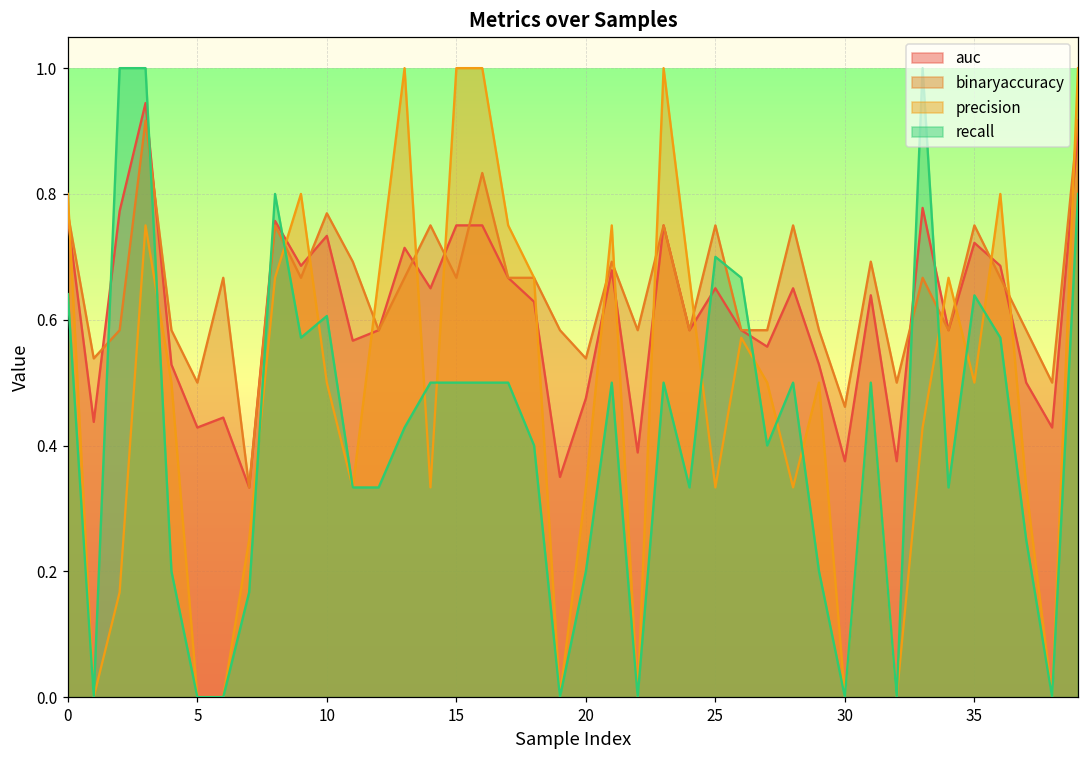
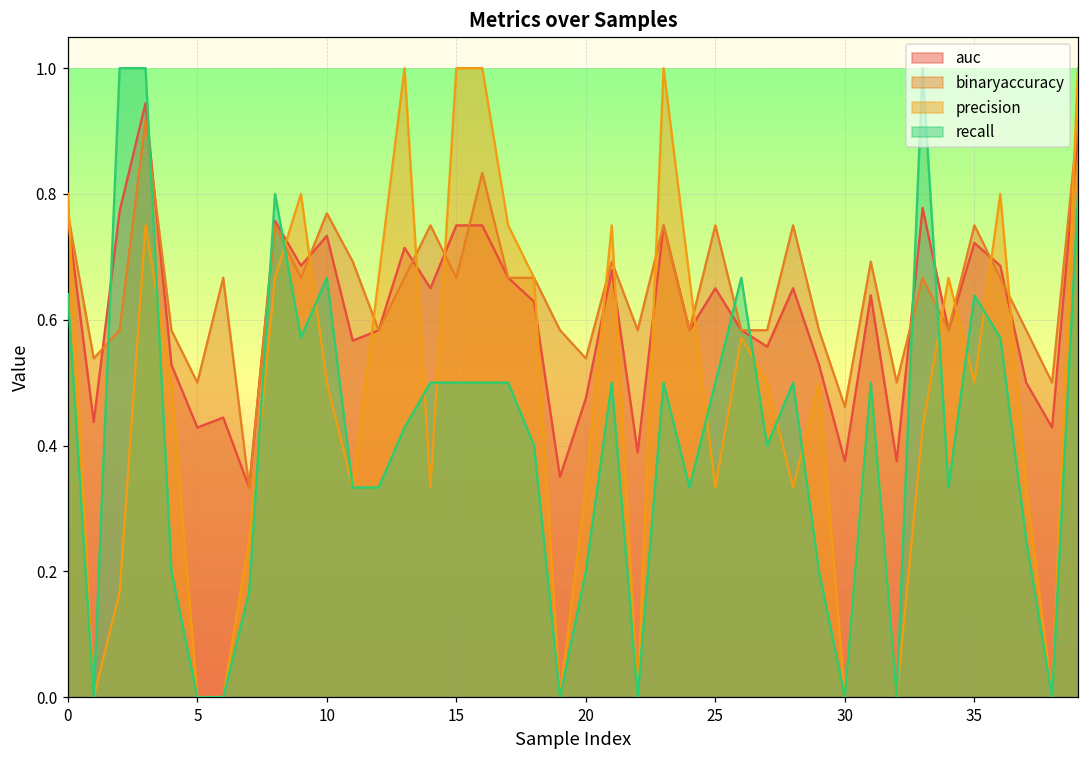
recall, 10: 0.61 -> 0.67
recall, 25: 0.7 -> 0.5
